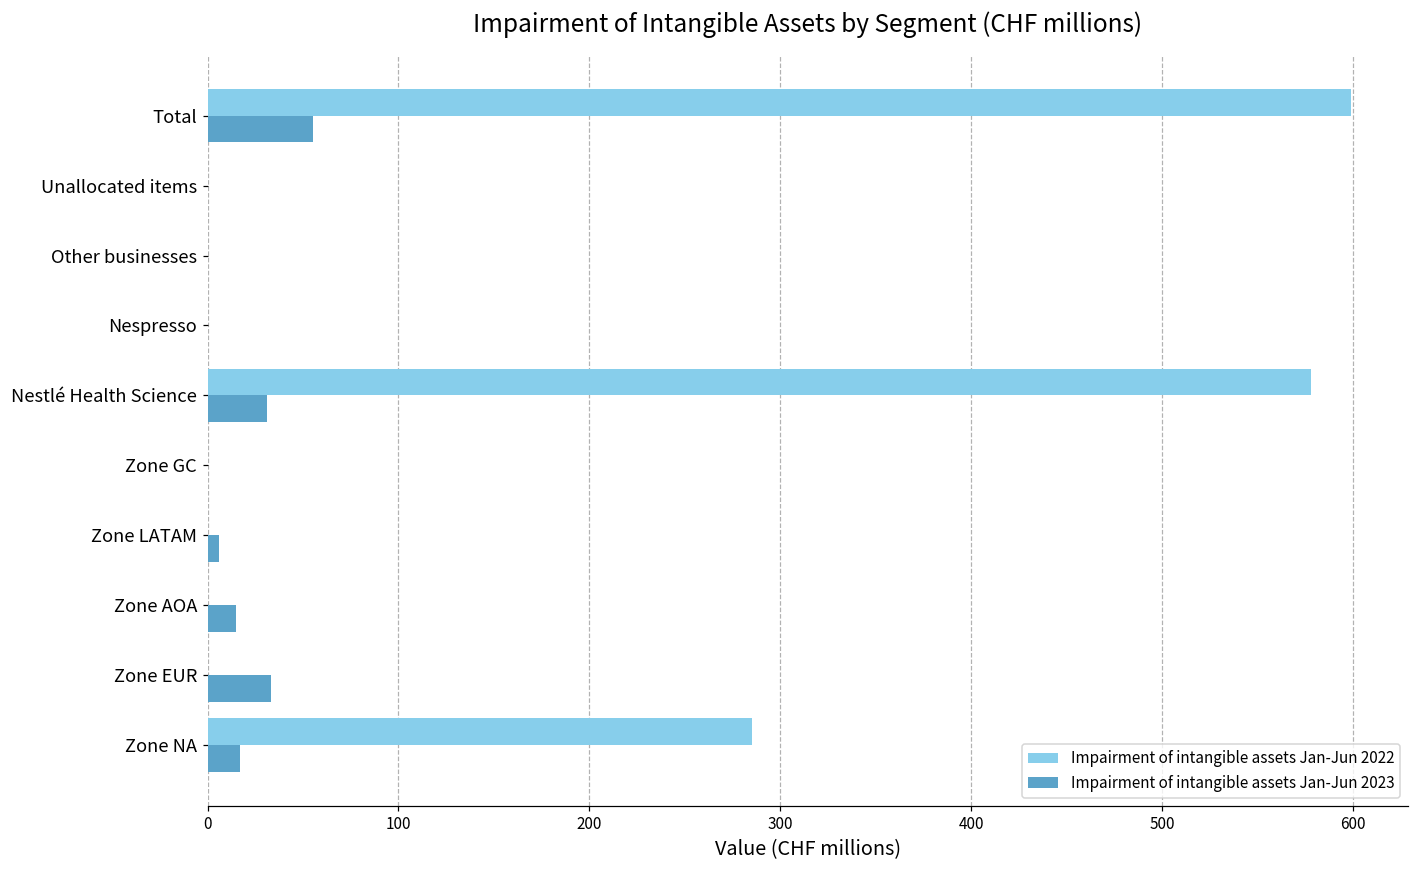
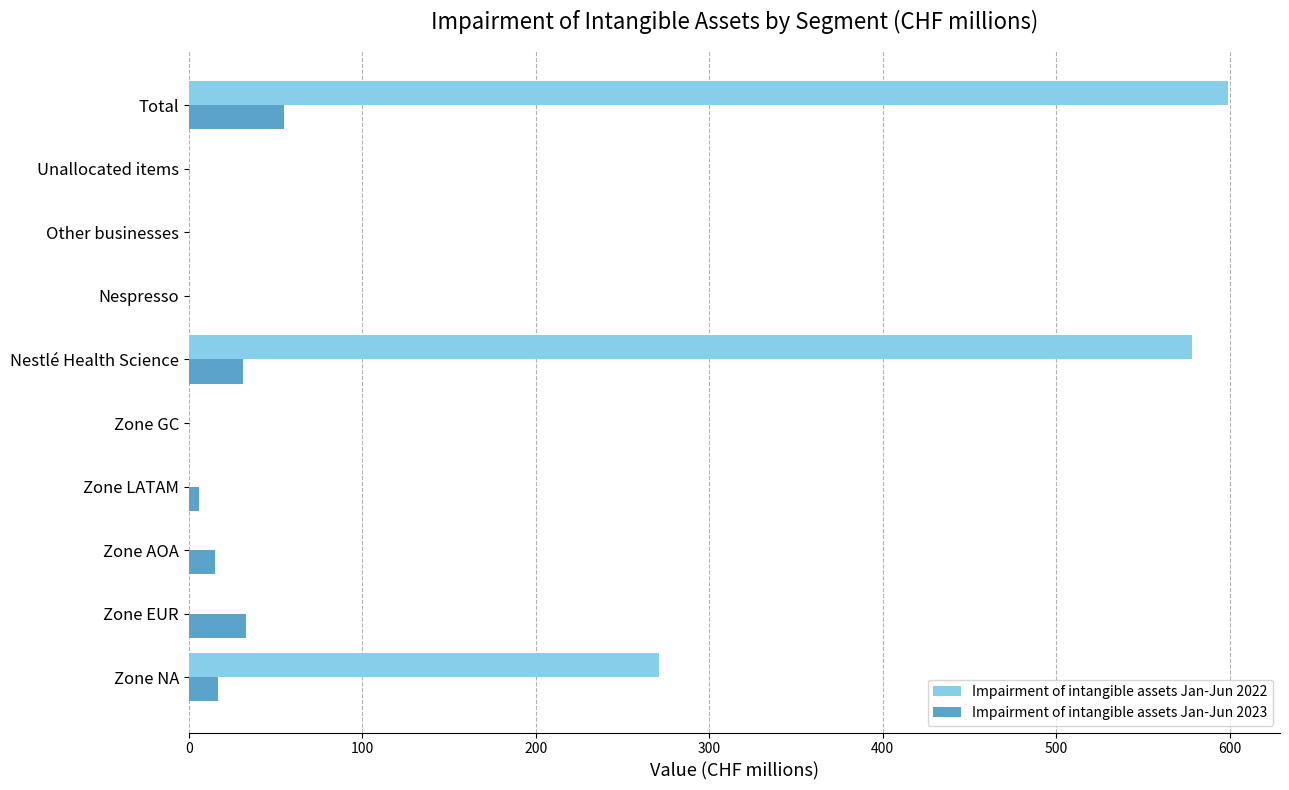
Impairment of intangible assets Jan-Jun 2022, Zone NA: 285 -> 271
